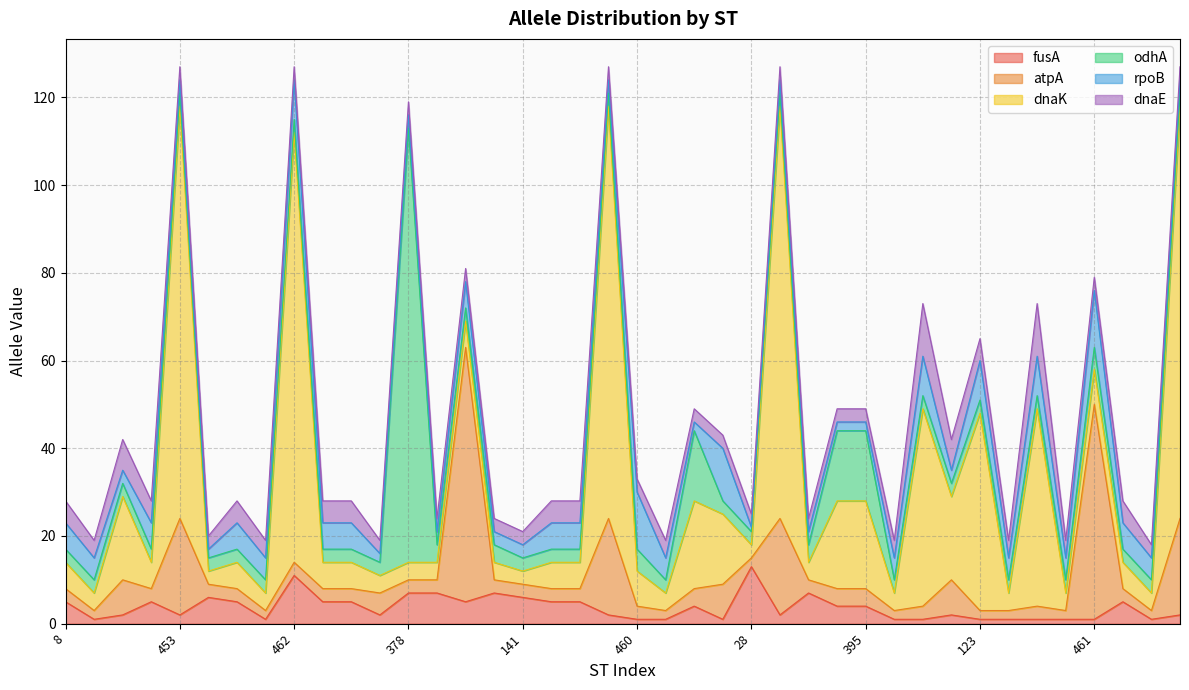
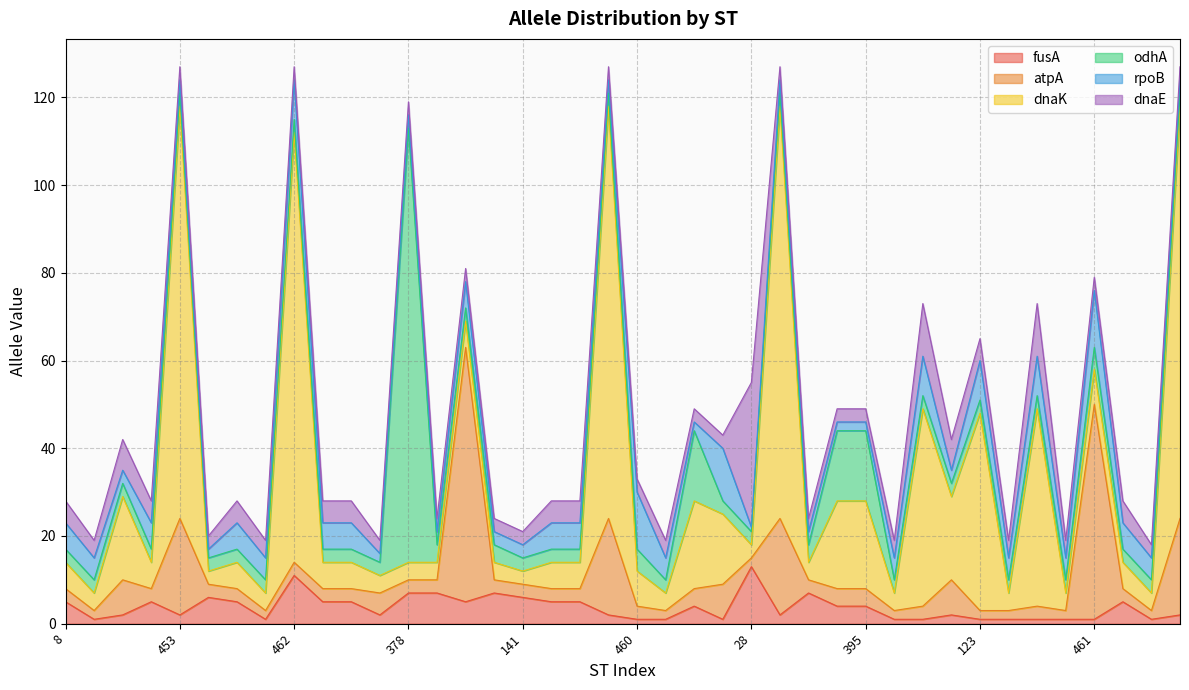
dnaE, 28: 3 -> 33
